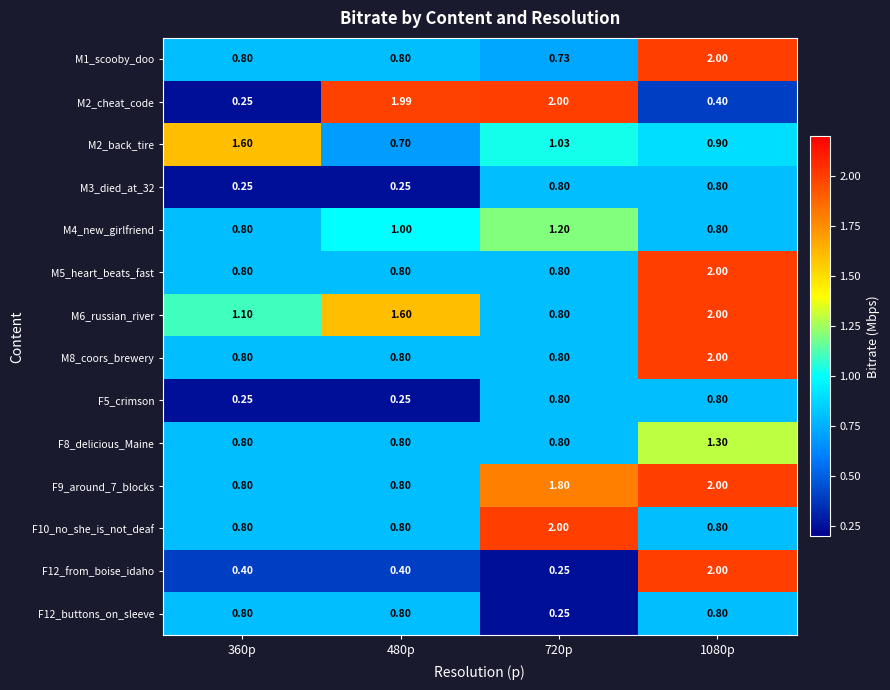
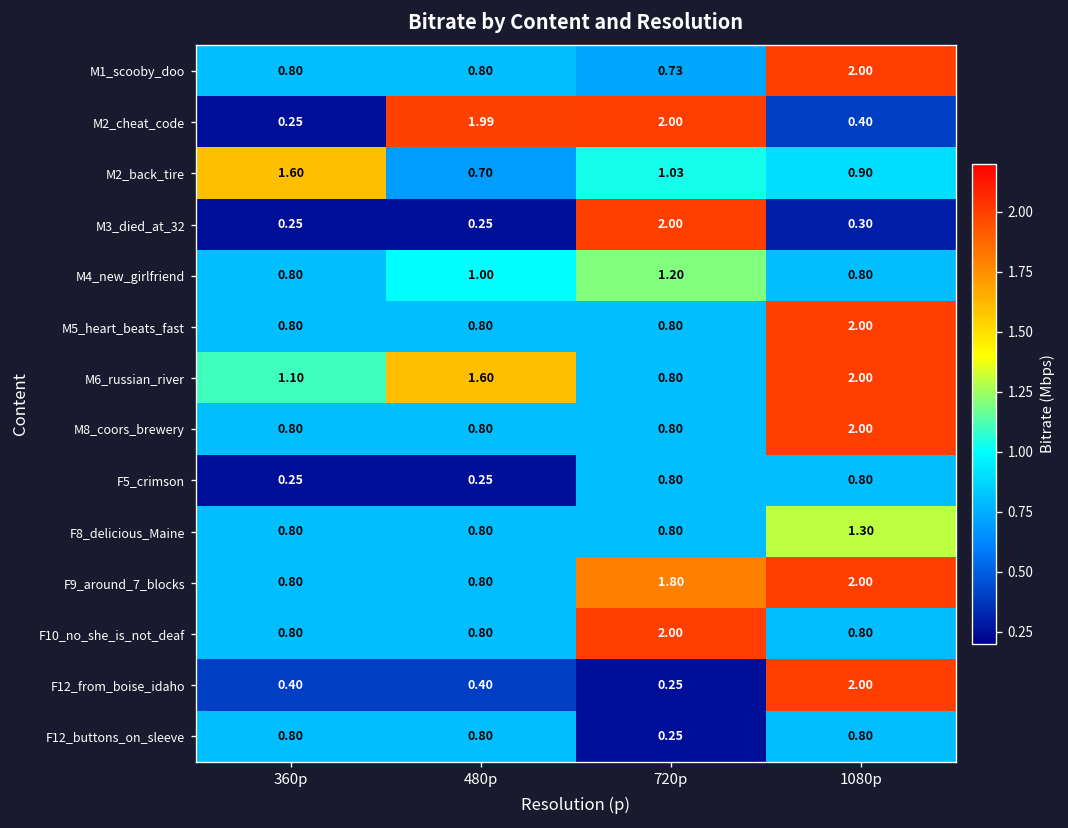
M3_died_at_32, 720p: 0.80 -> 2.00
M3_died_at_32, 1080p: 0.80 -> 0.30
